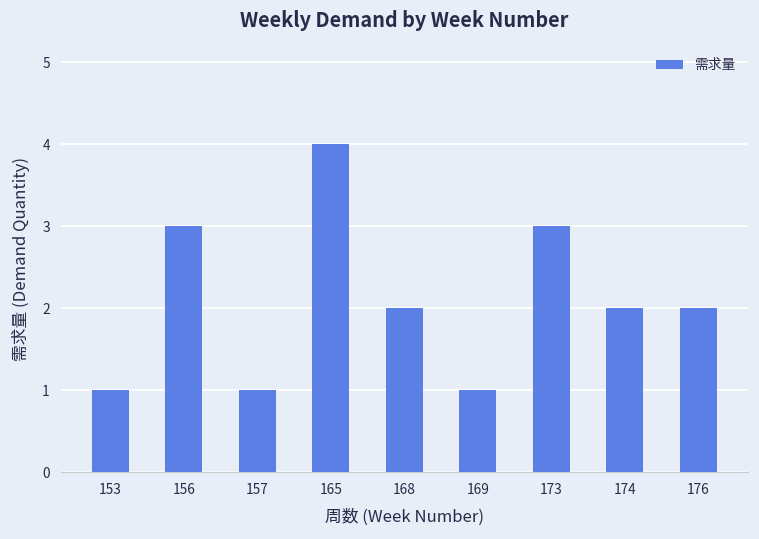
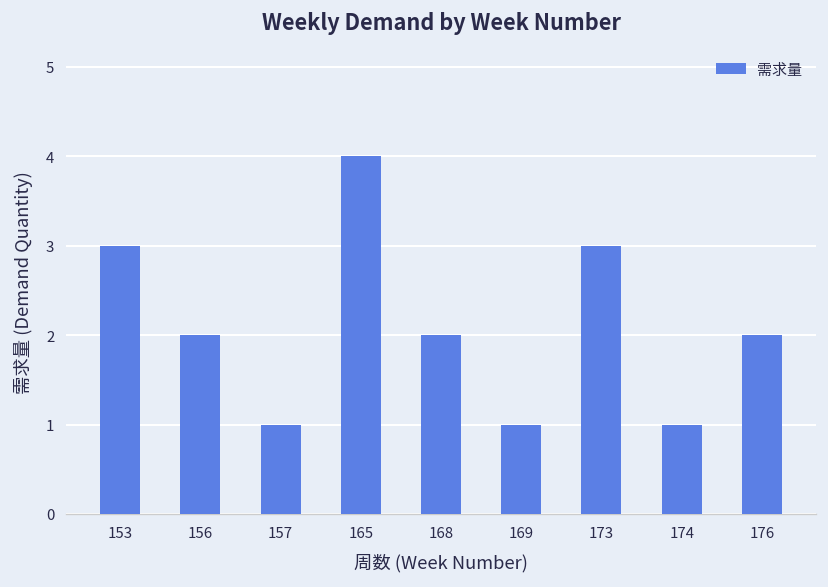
153: 1 -> 3
156: 3 -> 2
174: 2 -> 1
